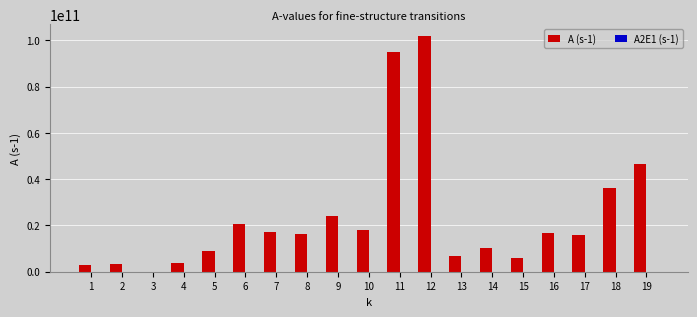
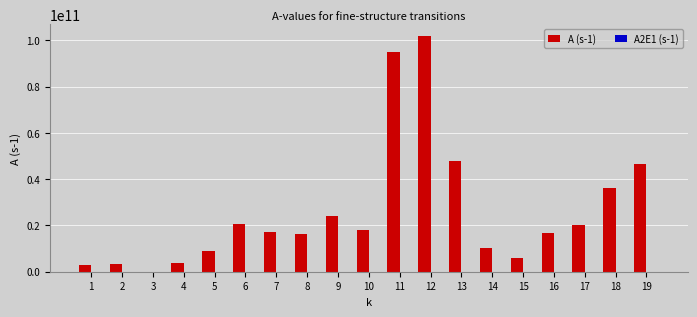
A (s-1), 13: 7000000000 -> 48000000000
A (s-1), 17: 16000000000 -> 20000000000
